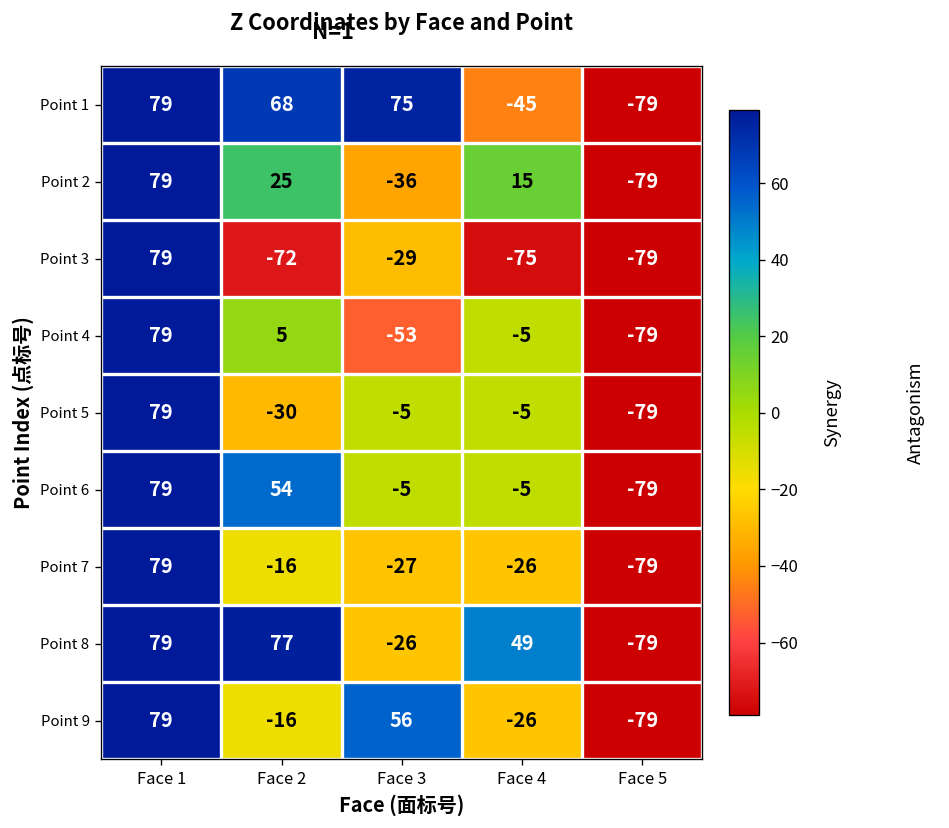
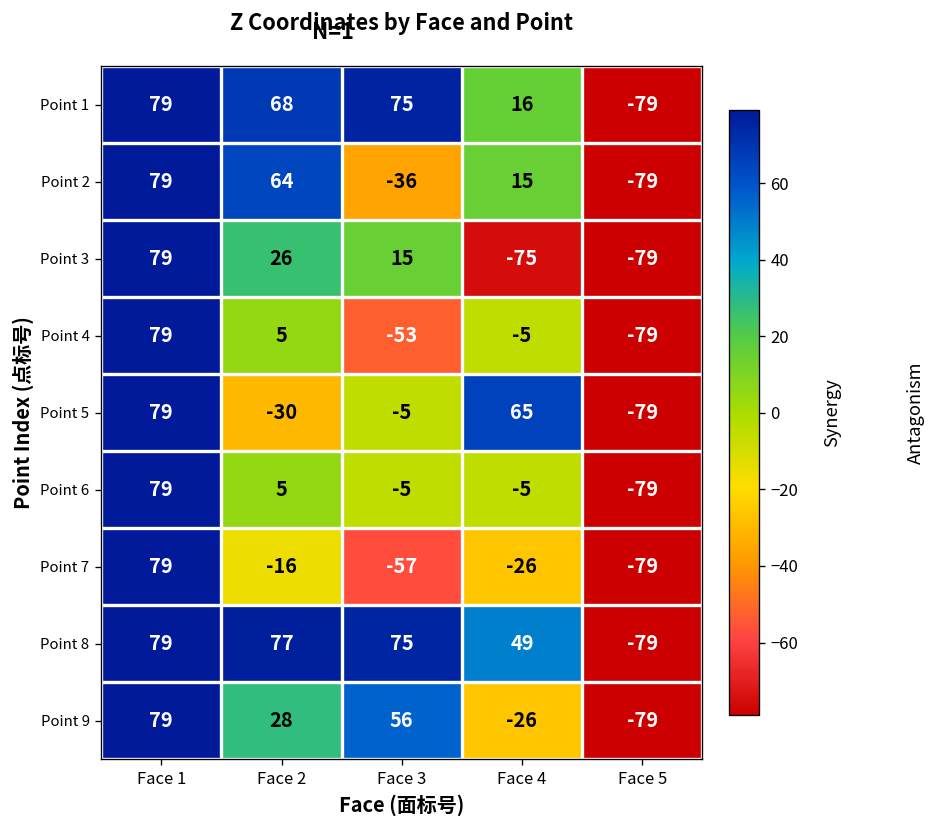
Point 1, Face 4: -45 -> 16
Point 2, Face 2: 25 -> 64
Point 3, Face 2: -72 -> 26
Point 3, Face 3: -29 -> 15
Point 5, Face 4: -5 -> 65
Point 6, Face 2: 54 -> 5
Point 7, Face 3: -27 -> -57
Point 8, Face 3: -26 -> 75
Point 9, Face 2: -16 -> 28
